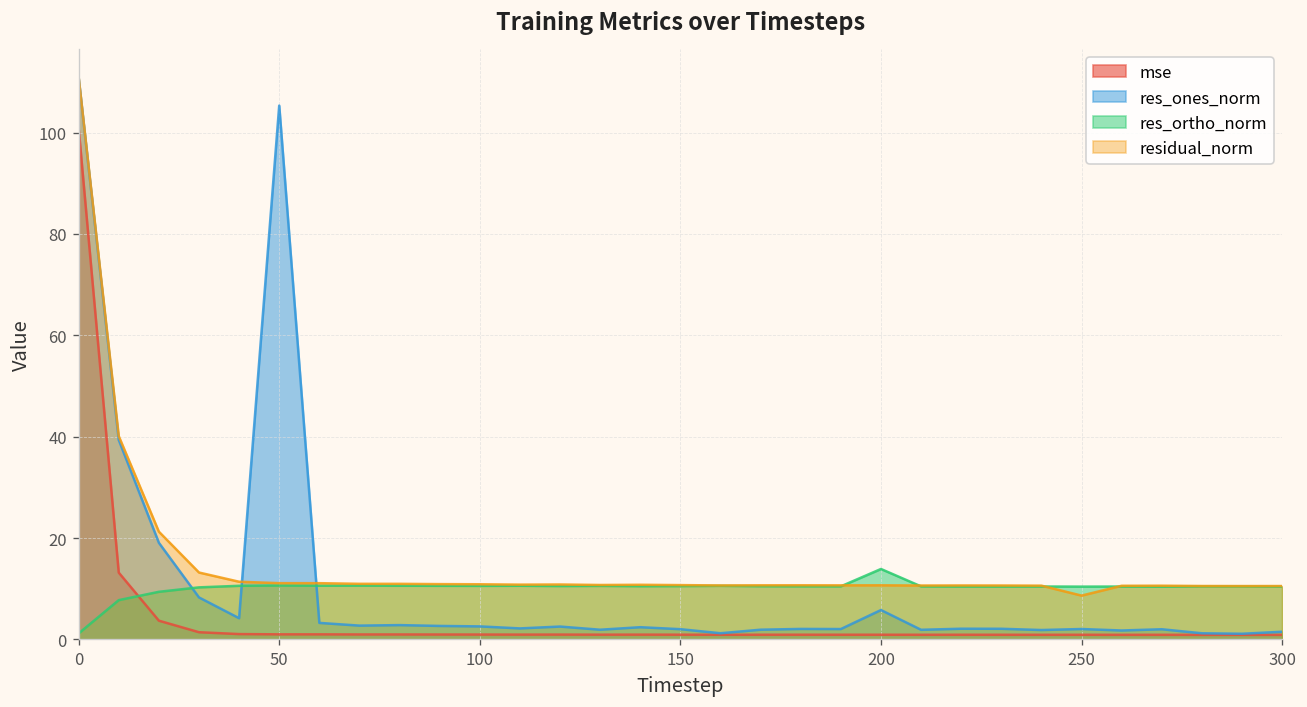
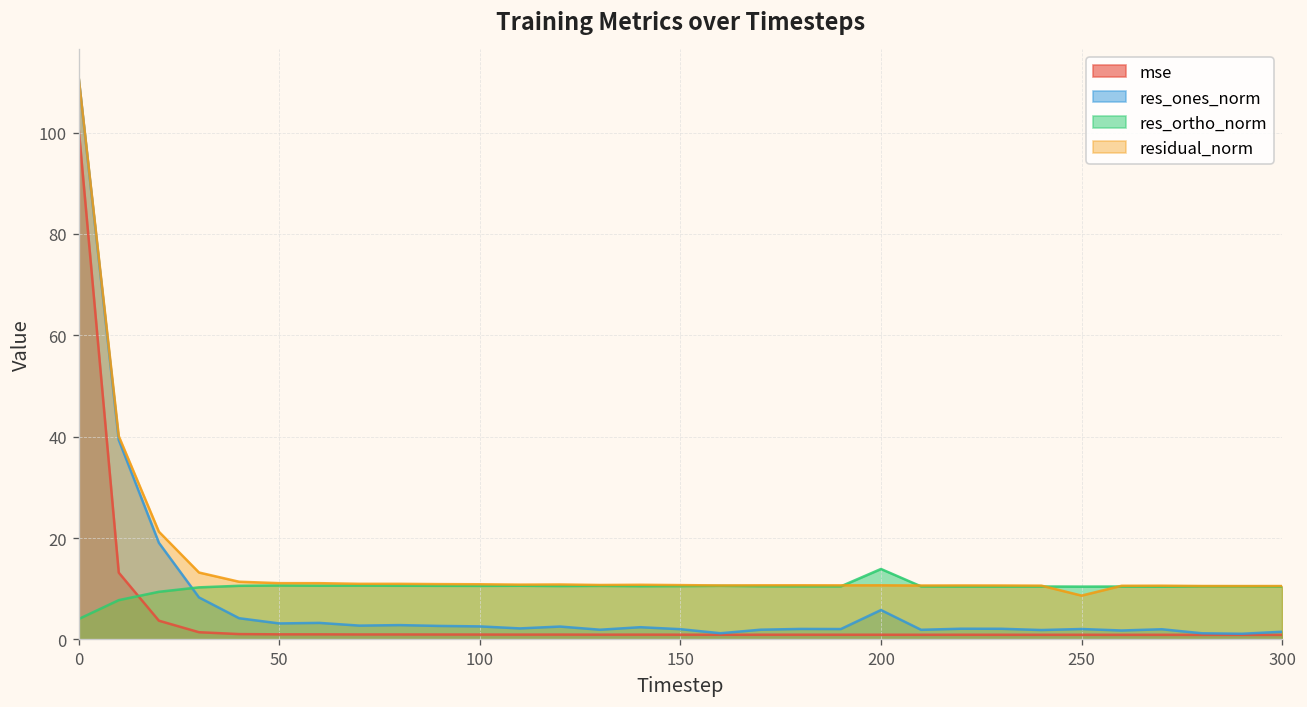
res_ortho_norm, 0: 1 -> 4
res_ones_norm, 50: 105 -> 3
